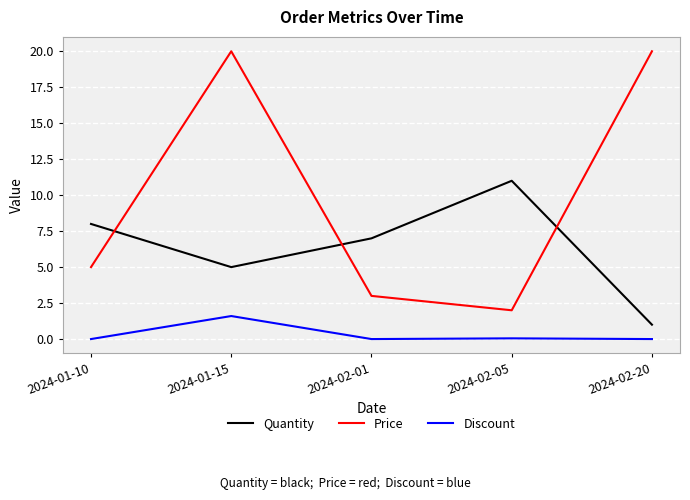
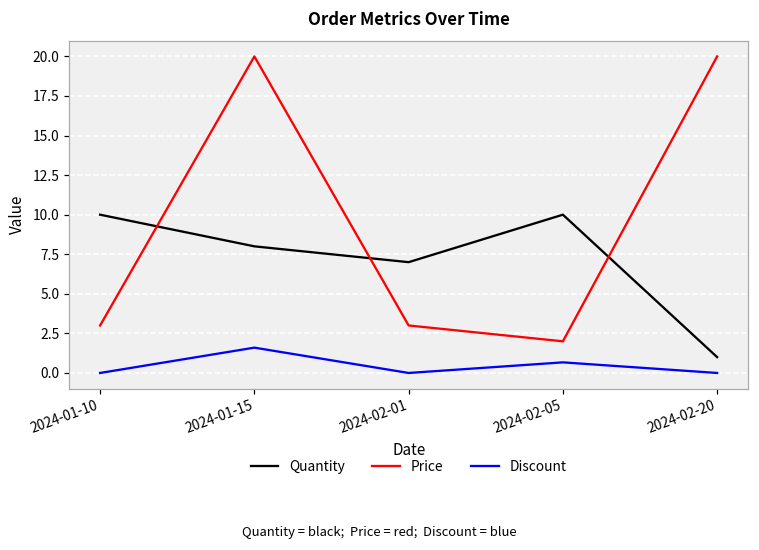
Quantity, 2024-01-10: 8 -> 10
Price, 2024-01-10: 5 -> 3
Quantity, 2024-01-15: 5 -> 8
Quantity, 2024-02-05: 11 -> 10
Discount, 2024-02-05: 0.1 -> 0.7
